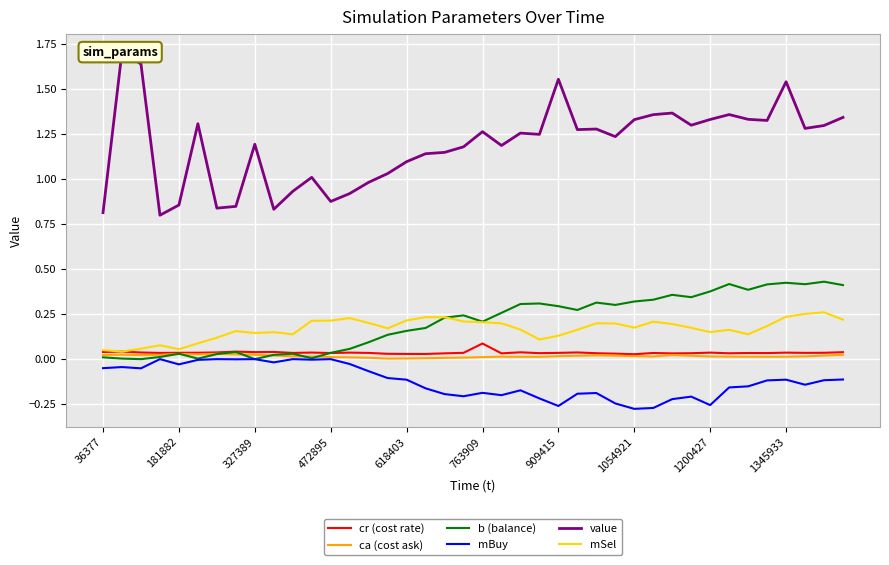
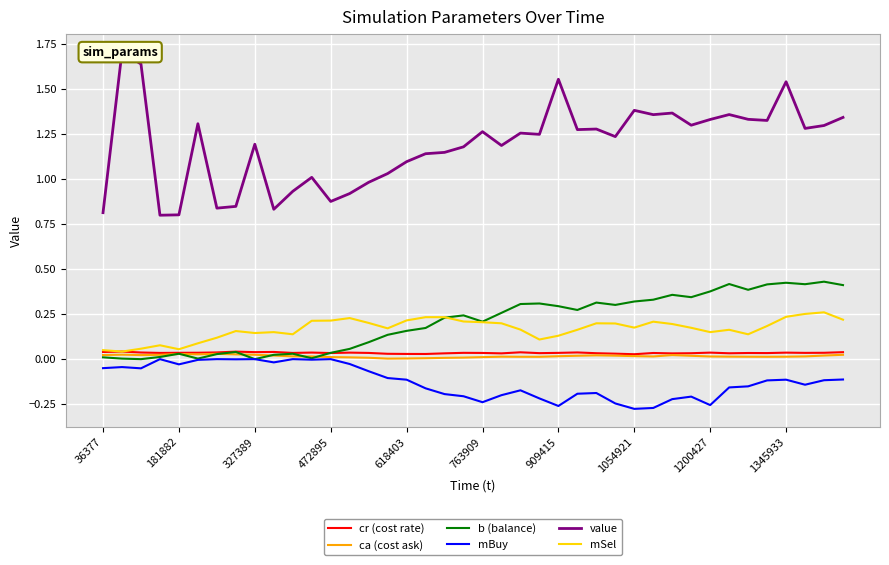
value, 181882: 0.86 -> 0.80
cr (cost rate), 763909: 0.09 -> 0.03
mBuy, 763909: -0.19 -> -0.24
value, 1054921: 1.33 -> 1.38
